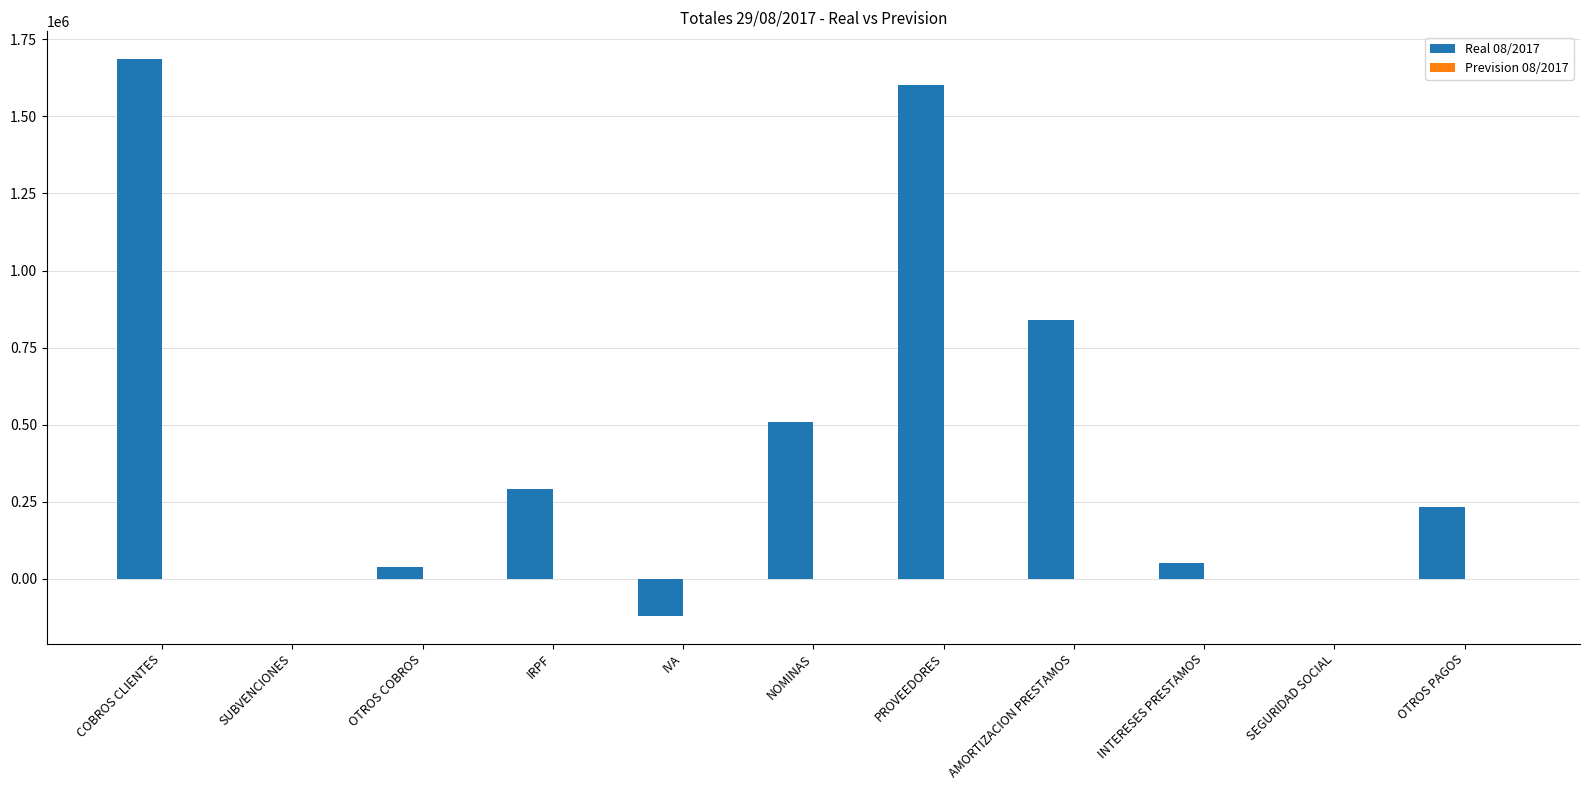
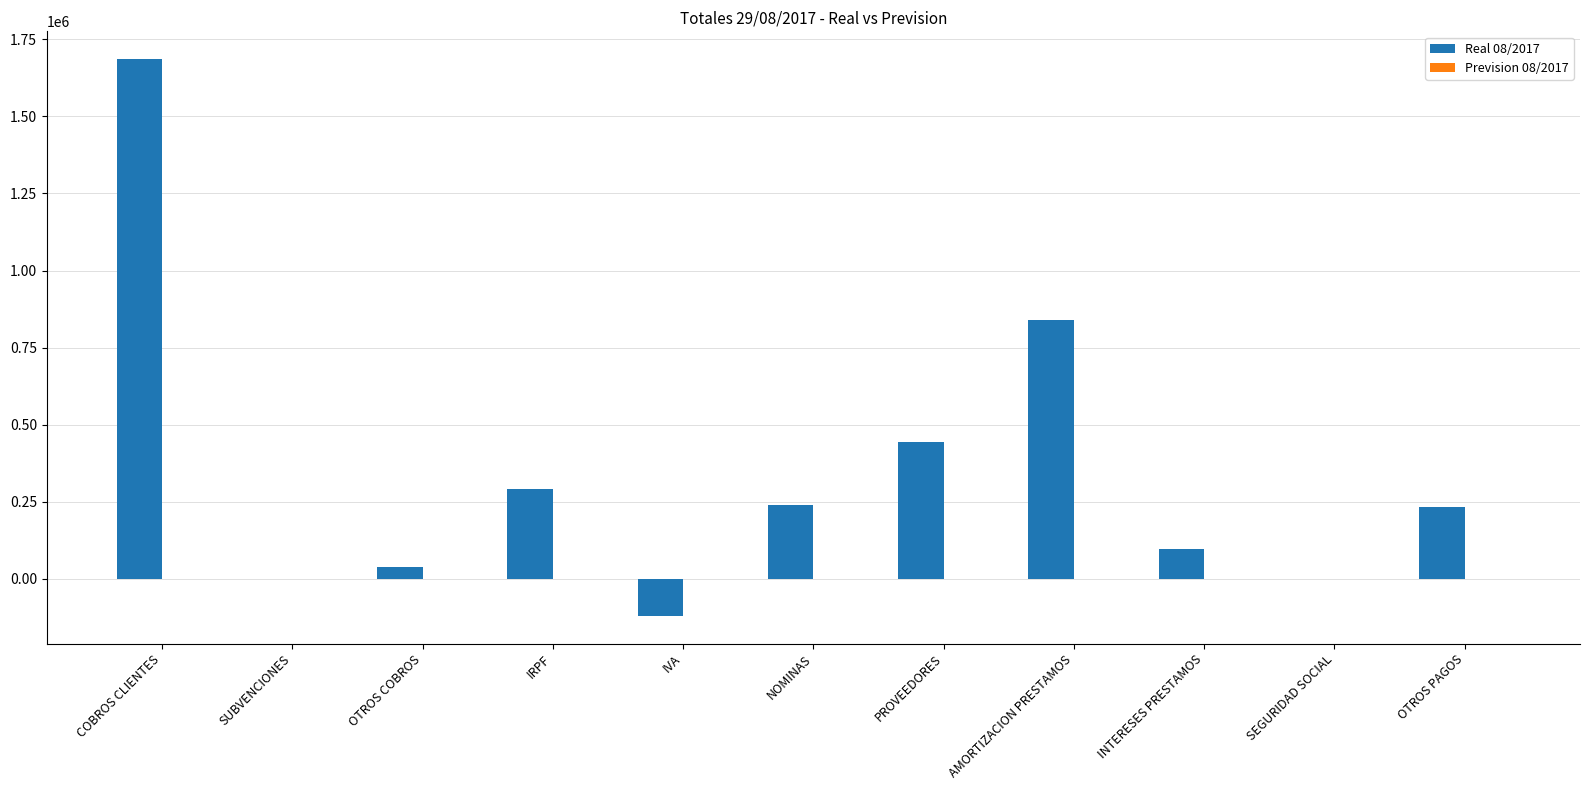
Real 08/2017, NOMINAS: 510000 -> 240000
Real 08/2017, PROVEEDORES: 1600000 -> 440000
Real 08/2017, INTERESES PRESTAMOS: 50000 -> 100000
